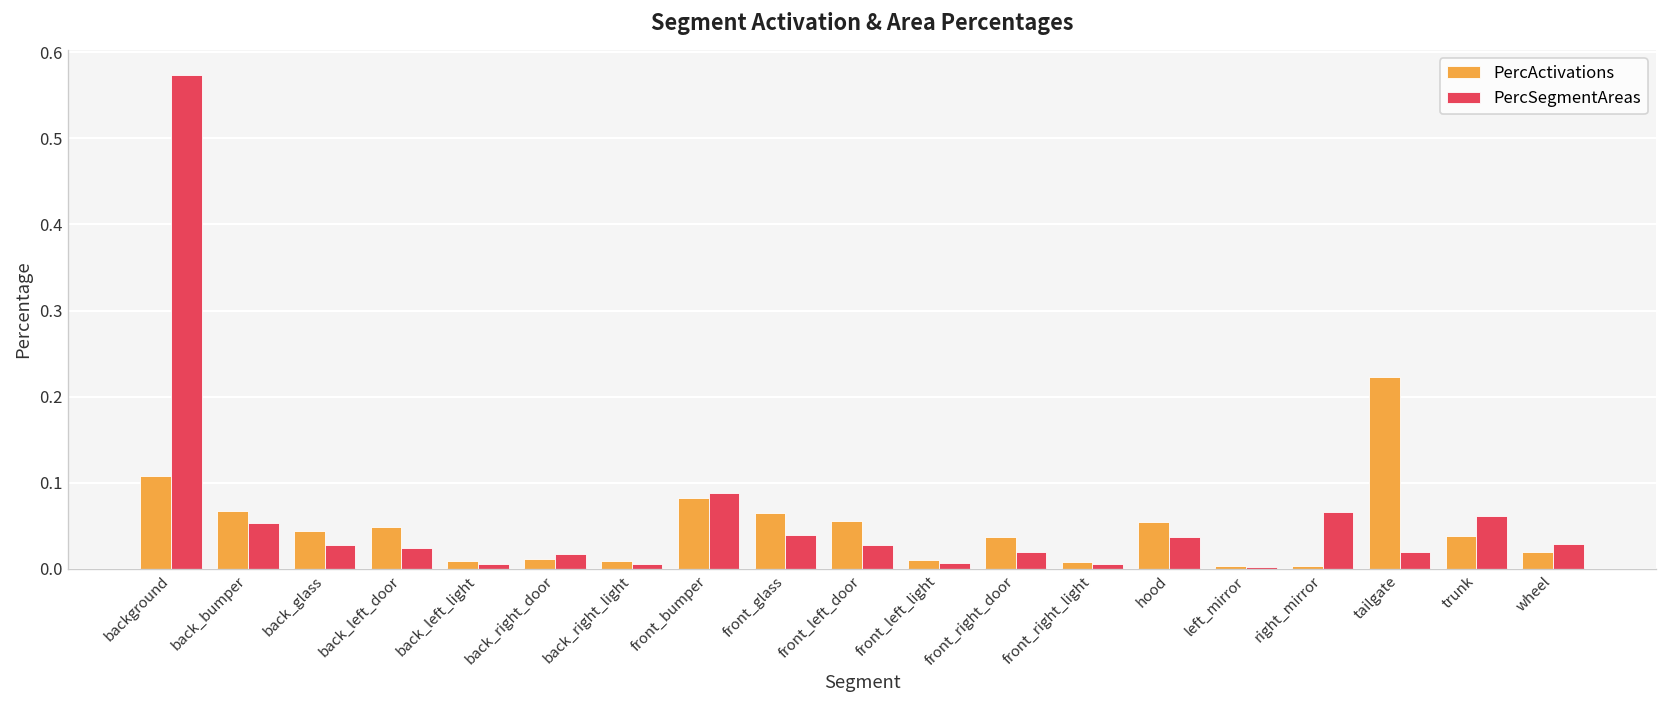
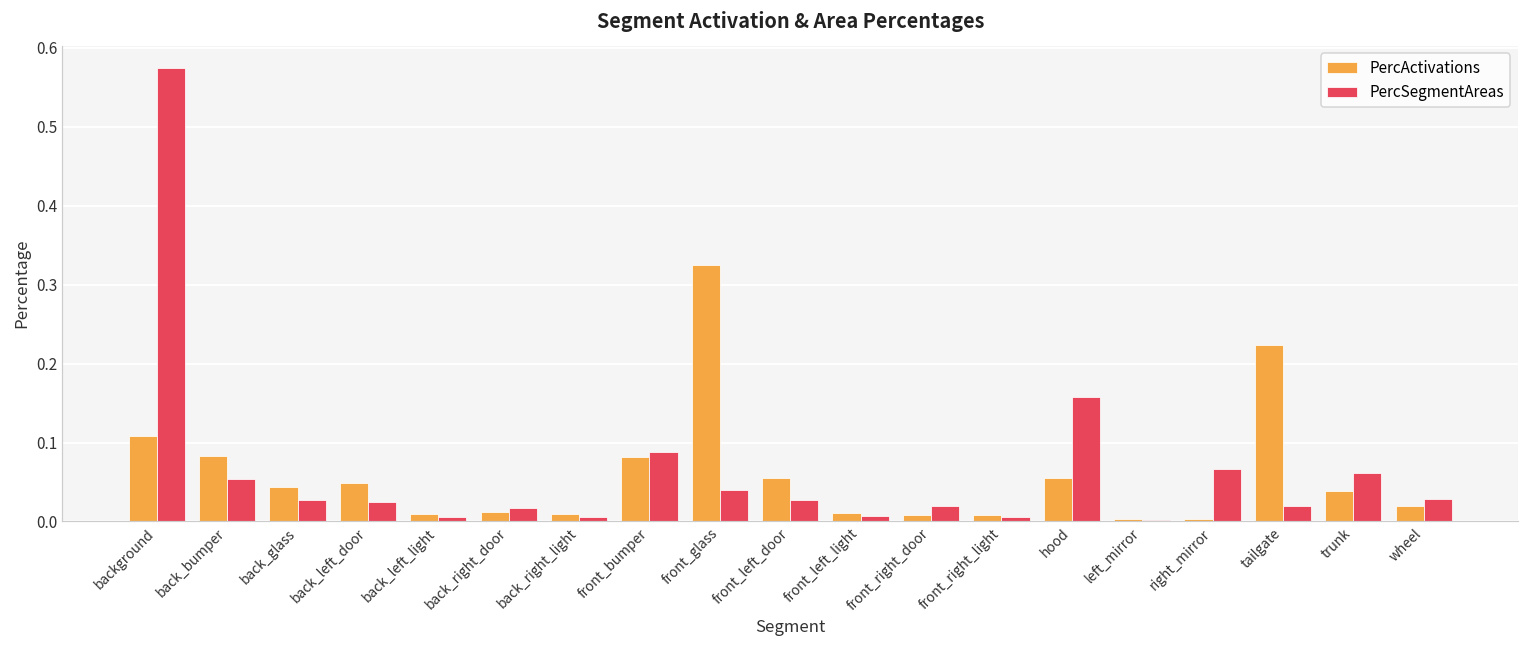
PercActivations, back_bumper: 0.07 -> 0.08
PercActivations, front_glass: 0.07 -> 0.32
PercActivations, front_right_door: 0.04 -> 0.01
PercSegmentAreas, hood: 0.04 -> 0.16
